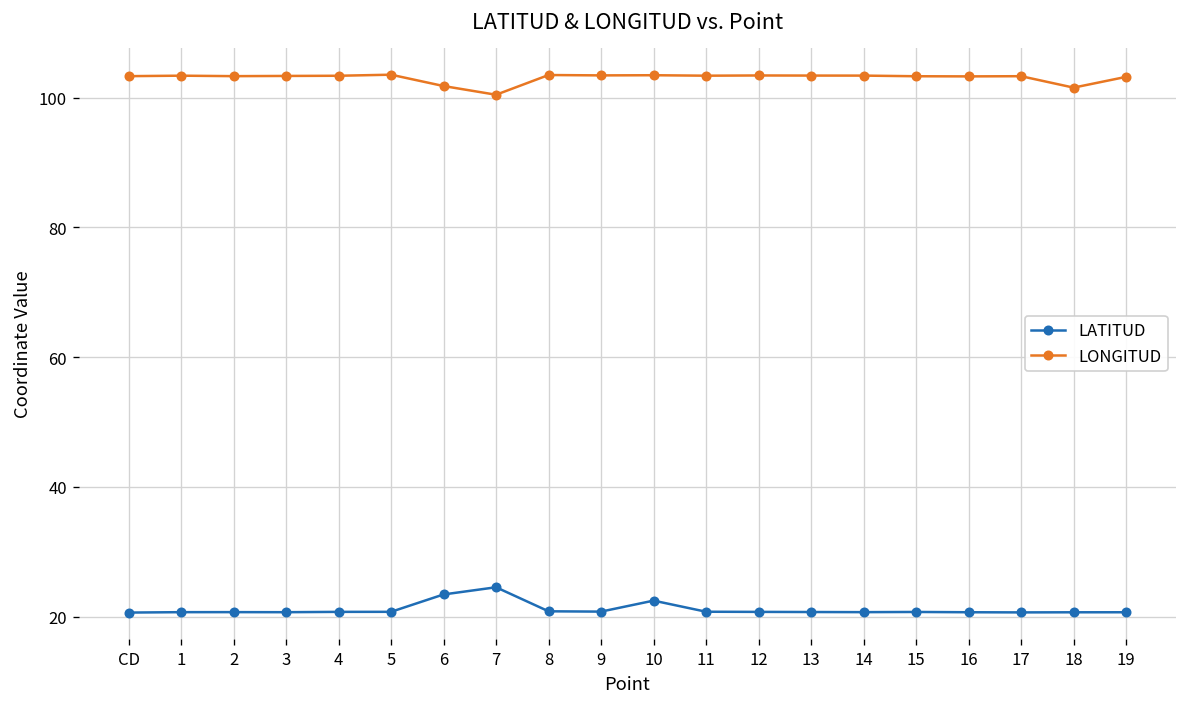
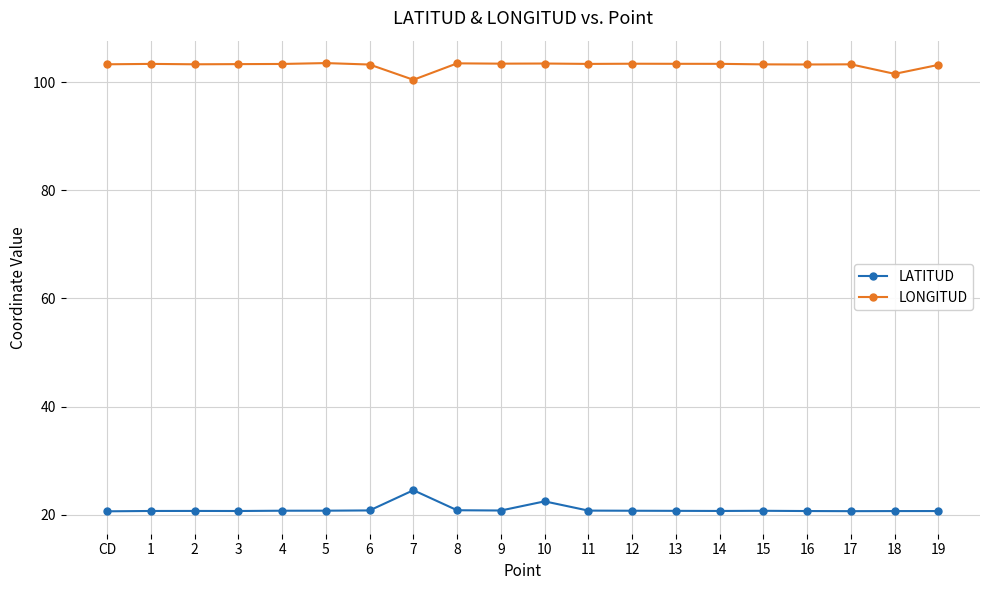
LATITUD, 6: 23 -> 21
LONGITUD, 6: 102 -> 103
